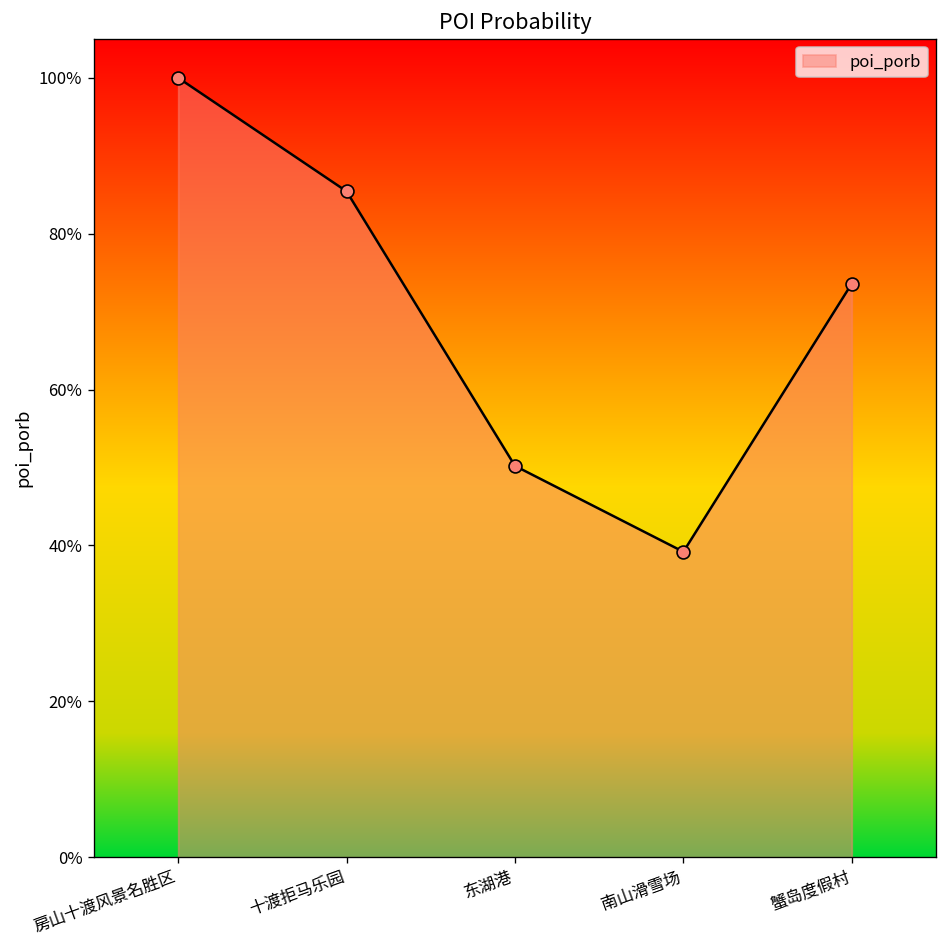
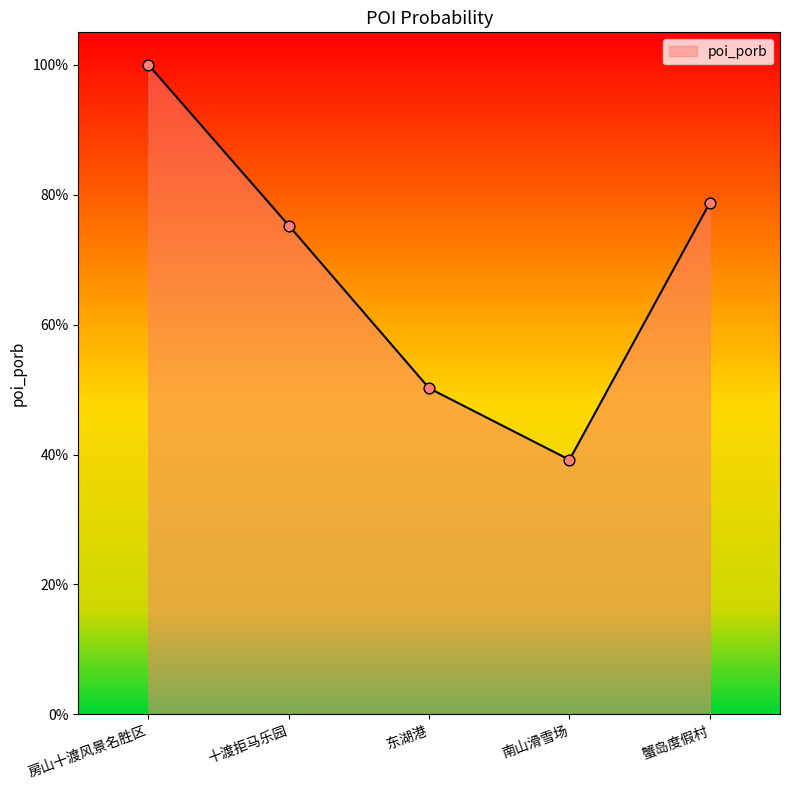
十渡拒马乐园: 85% -> 75%
蟹岛度假村: 74% -> 79%
